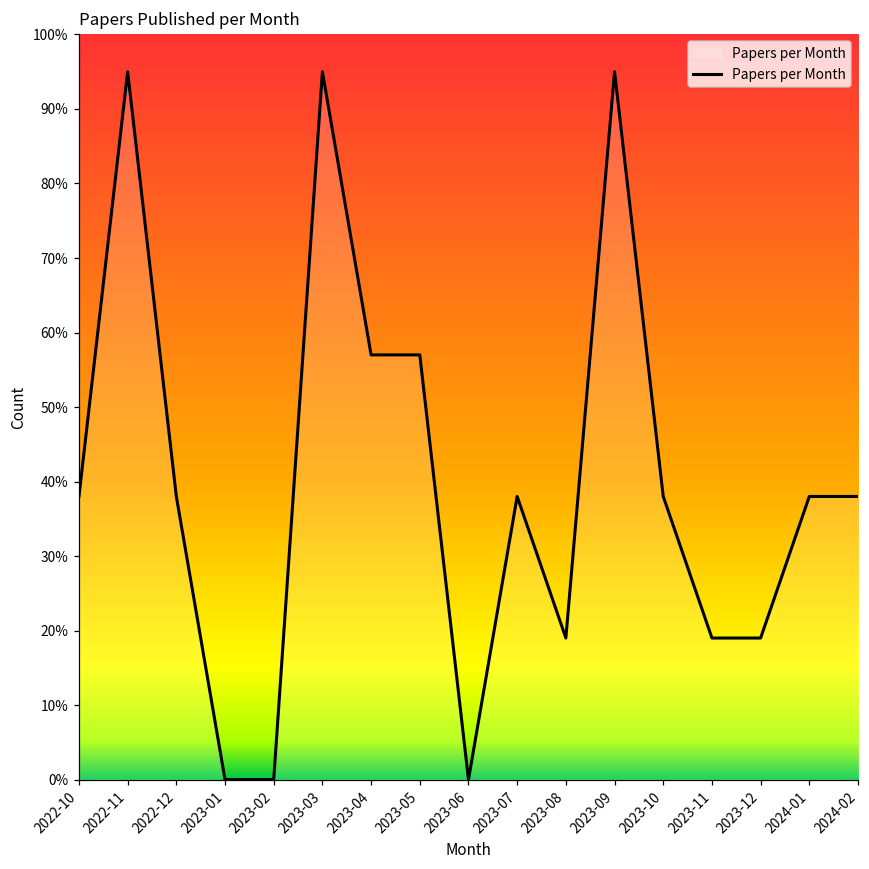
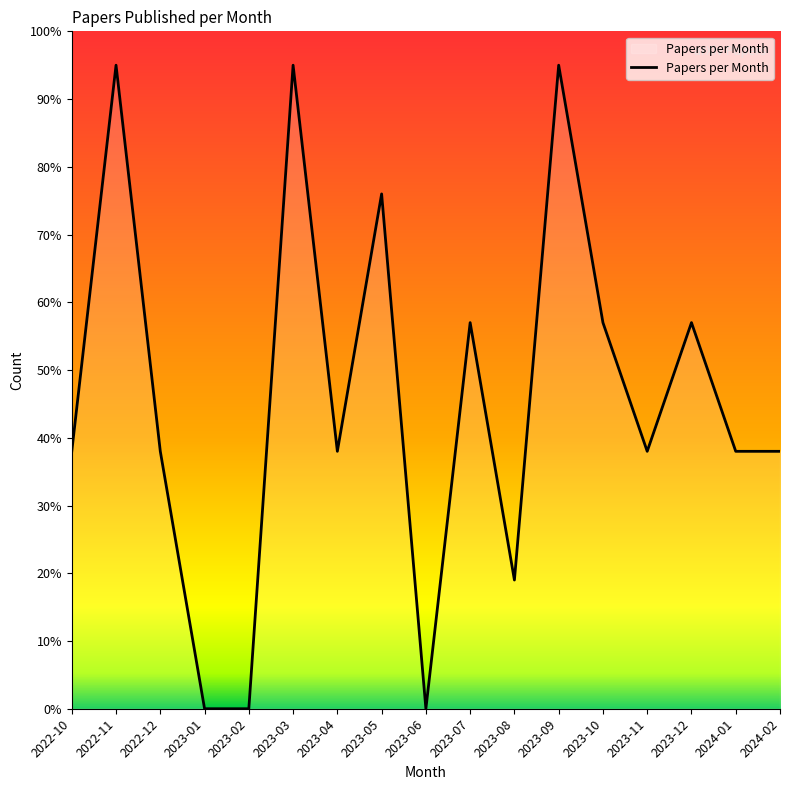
2023-04: 57% -> 38%
2023-05: 57% -> 76%
2023-07: 38% -> 57%
2023-10: 38% -> 57%
2023-11: 19% -> 38%
2023-12: 19% -> 57%
